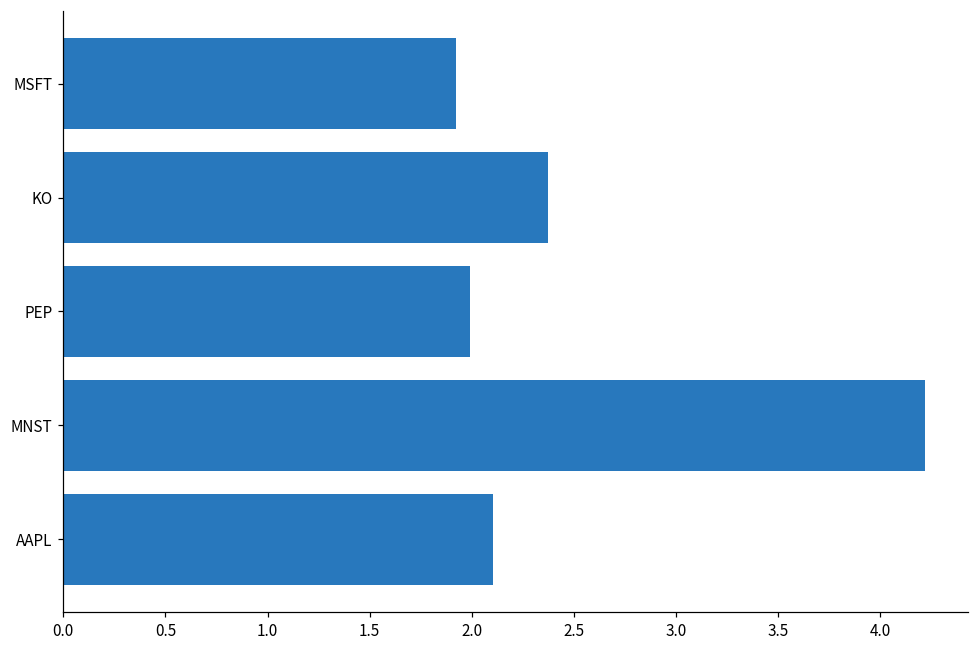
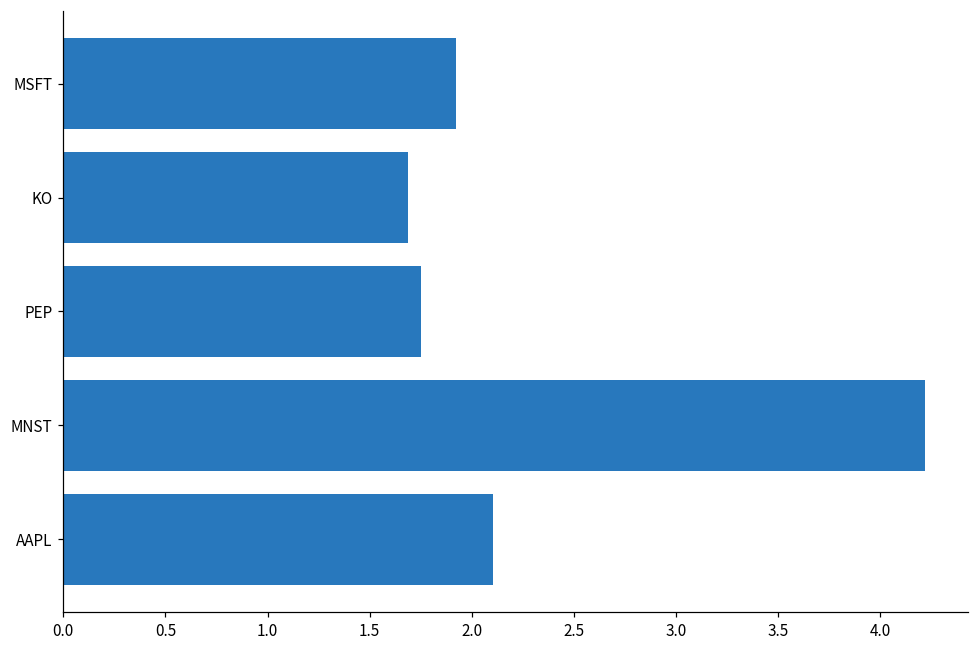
KO: 2.37 -> 1.69
PEP: 1.99 -> 1.75
